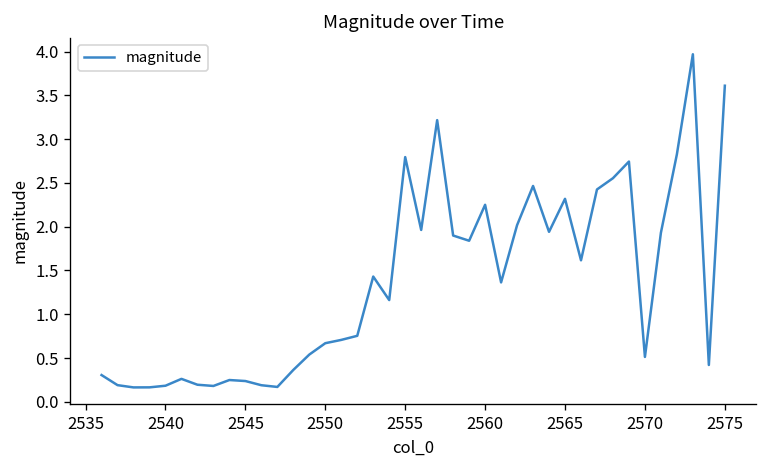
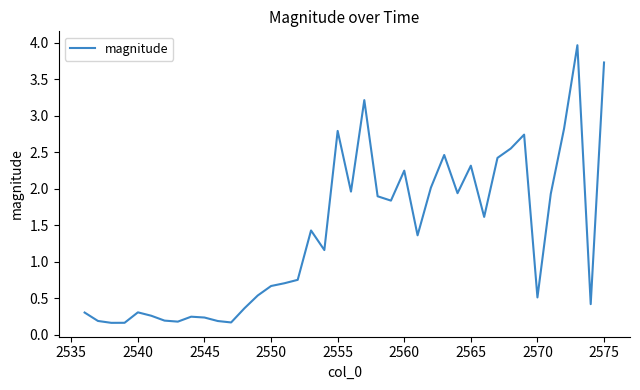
2540: 0.2 -> 0.3
2575: 3.6 -> 3.7
